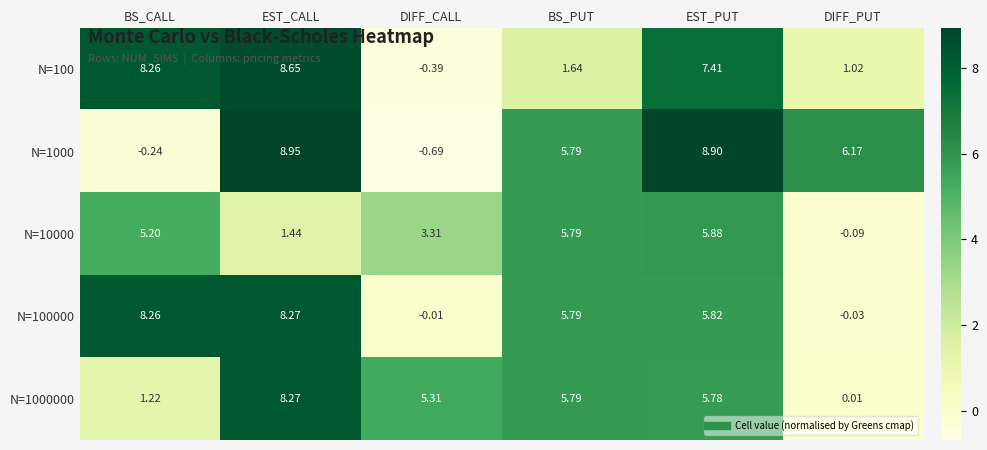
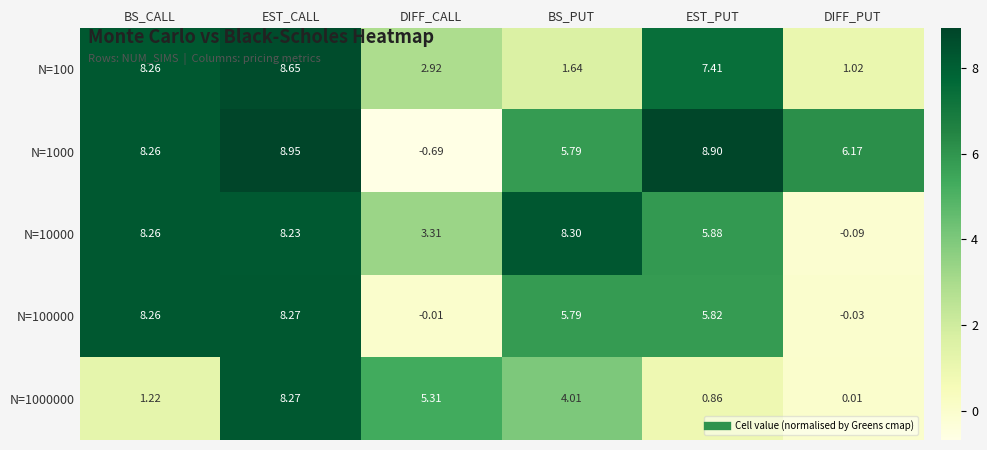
N=100, DIFF_CALL: -0.39 -> 2.92
N=1000, BS_CALL: -0.24 -> 8.26
N=10000, BS_CALL: 5.20 -> 8.26
N=10000, EST_CALL: 1.44 -> 8.23
N=10000, BS_PUT: 5.79 -> 8.30
N=1000000, BS_PUT: 5.79 -> 4.01
N=1000000, EST_PUT: 5.78 -> 0.86
